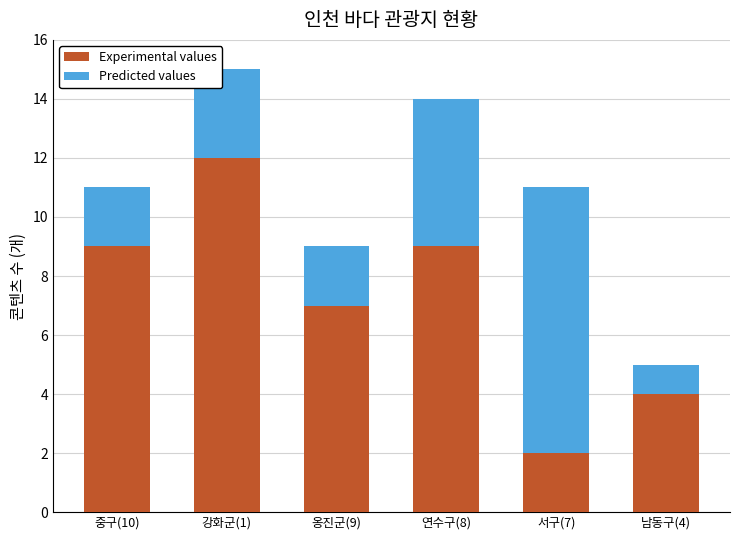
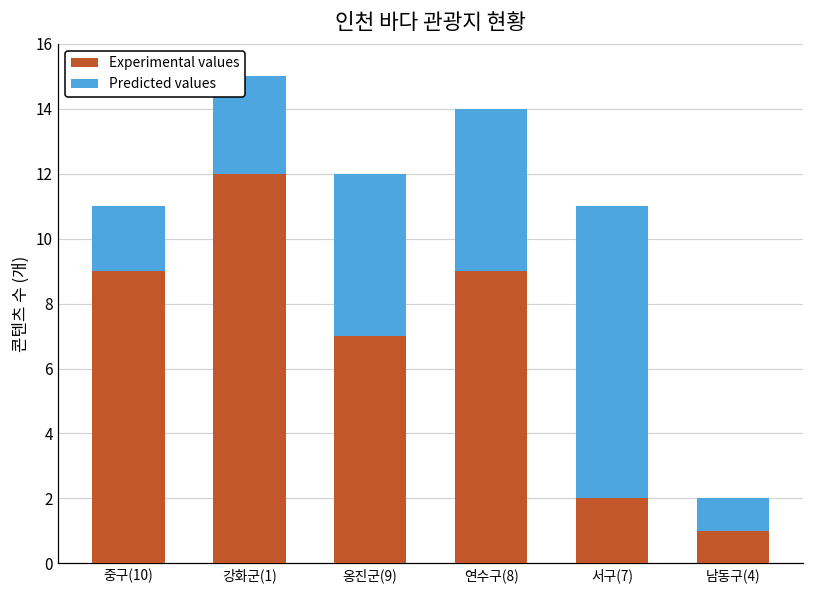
Predicted values, 옹진군(9): 2 -> 5
Experimental values, 남동구(4): 4 -> 1
